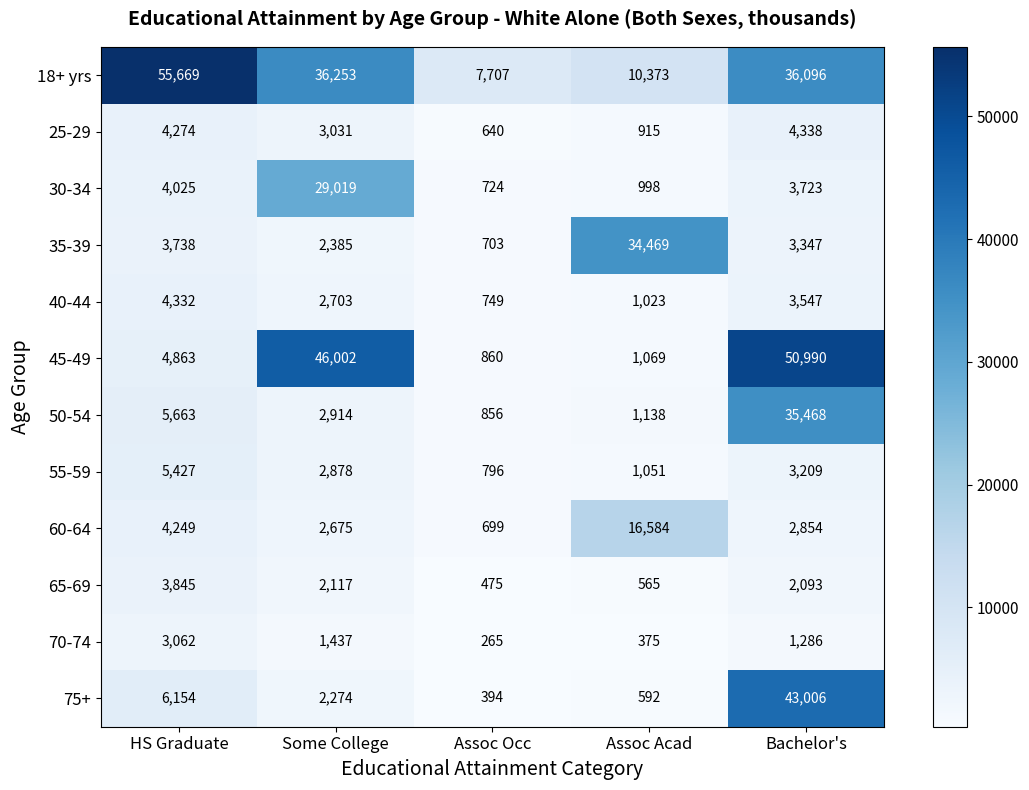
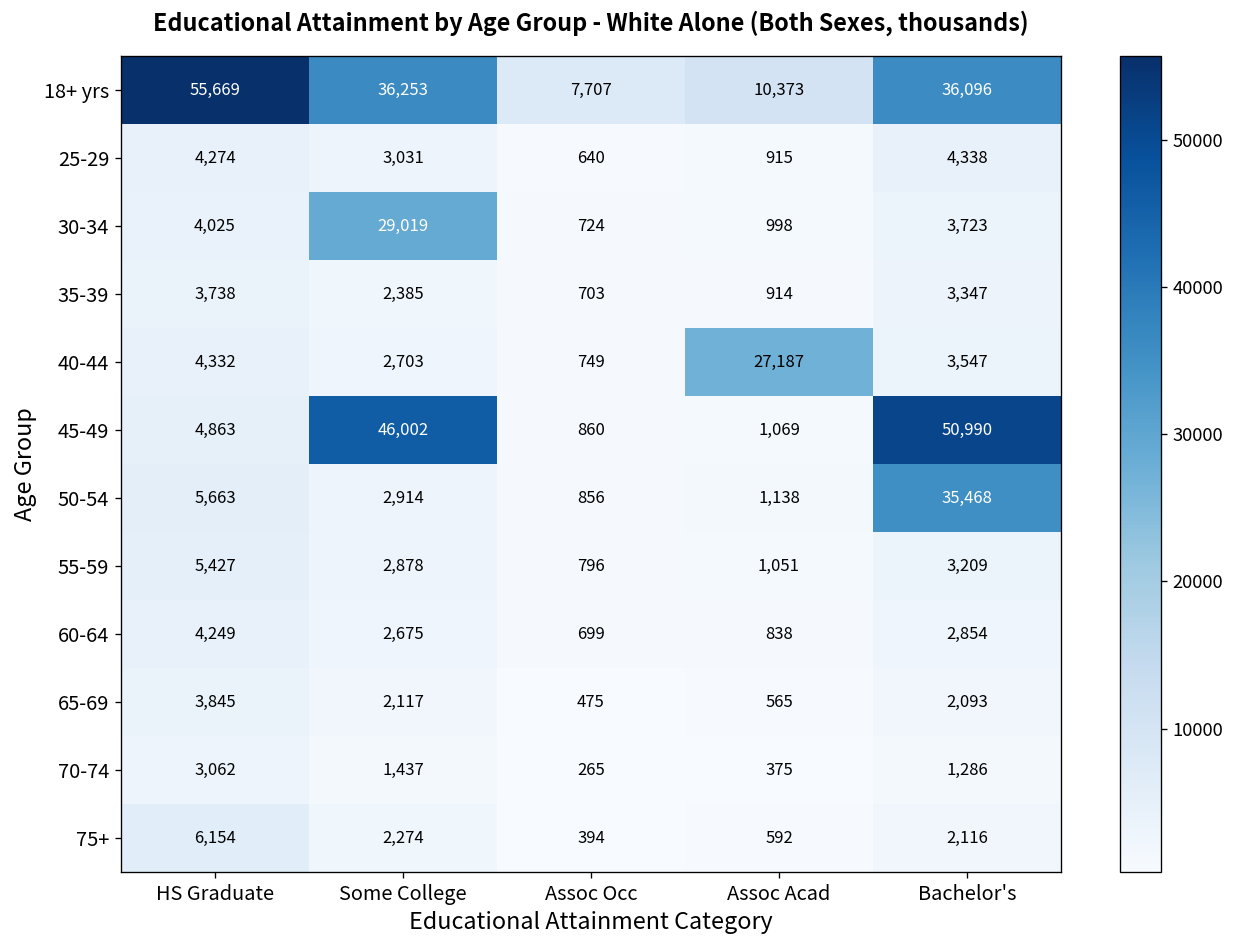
35-39, Assoc Acad: 34,469 -> 914
40-44, Assoc Acad: 1,023 -> 27,187
60-64, Assoc Acad: 16,584 -> 838
75+, Bachelor's: 43,006 -> 2,116
